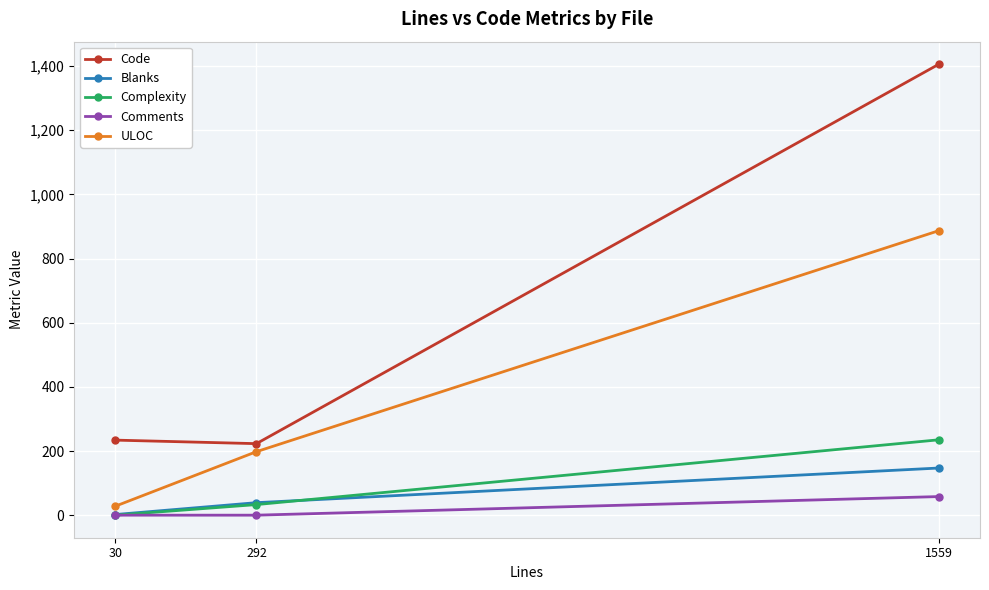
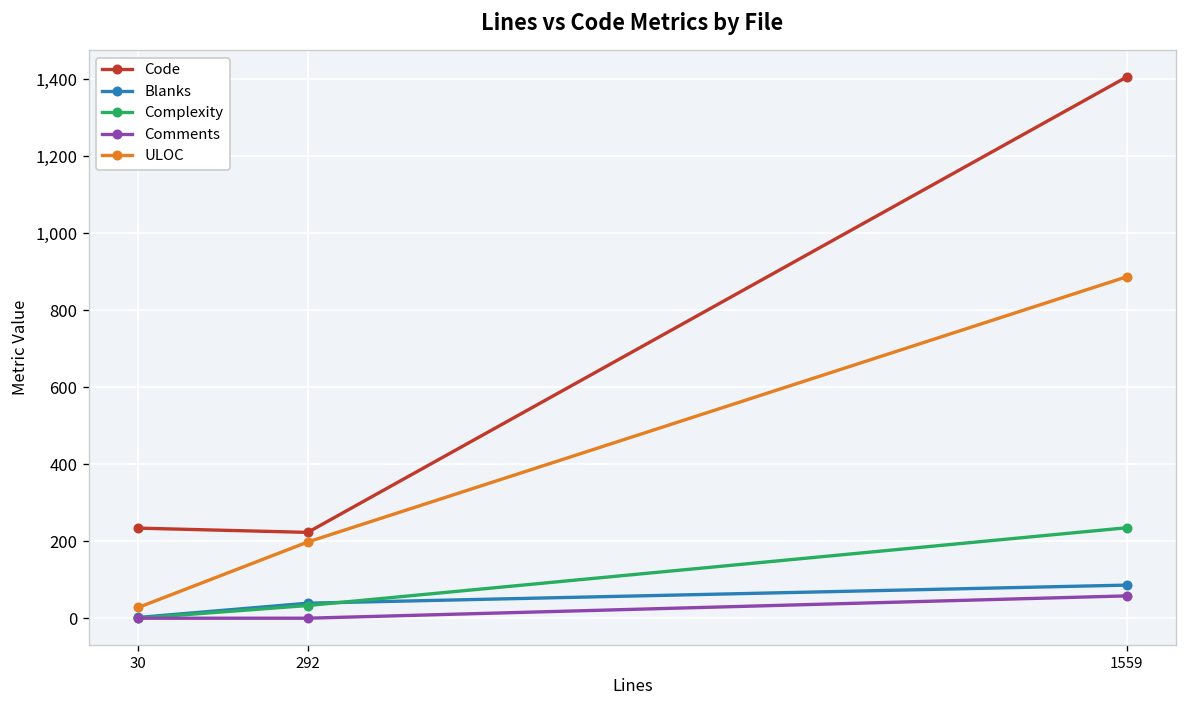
Blanks, 1559: 150 -> 90
